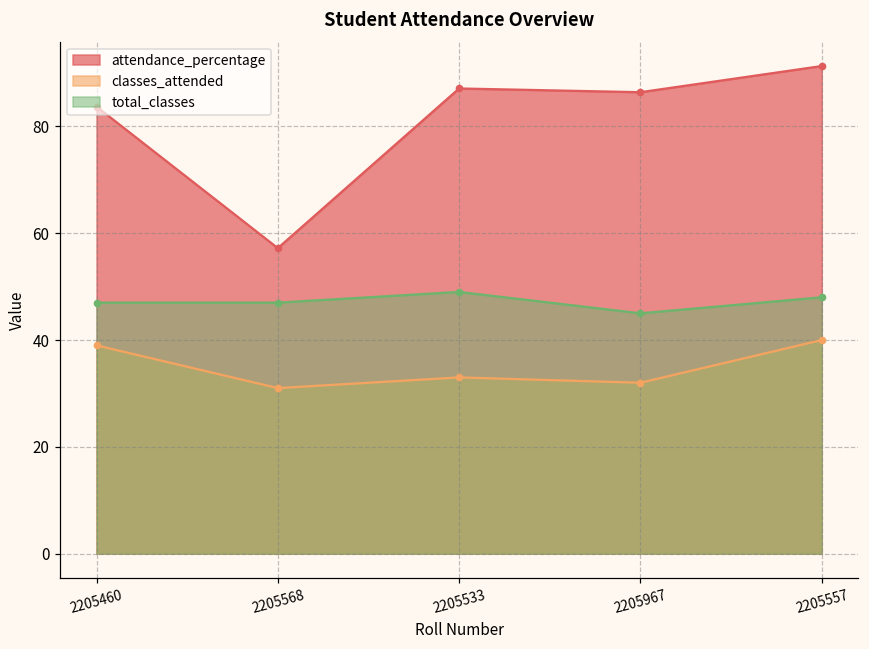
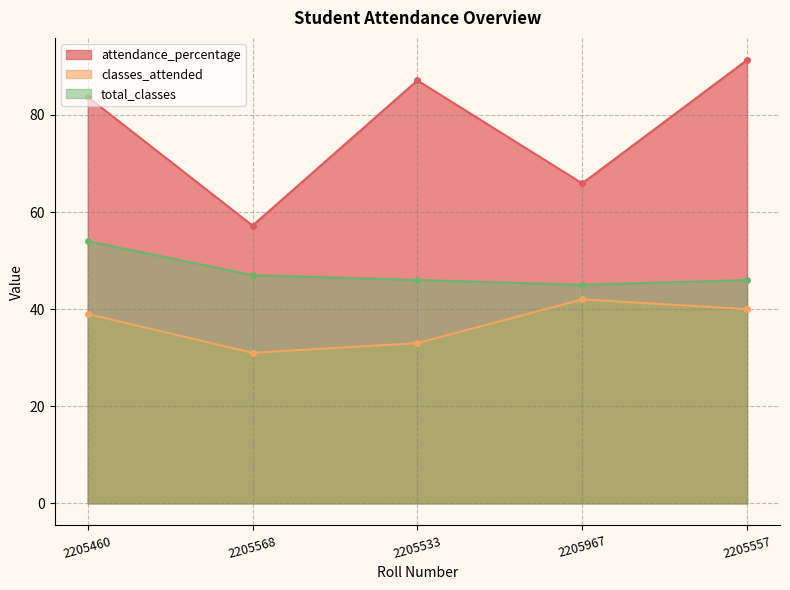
total_classes, 2205460: 47 -> 54
total_classes, 2205533: 49 -> 46
attendance_percentage, 2205967: 86 -> 66
classes_attended, 2205967: 32 -> 42
total_classes, 2205557: 48 -> 46
